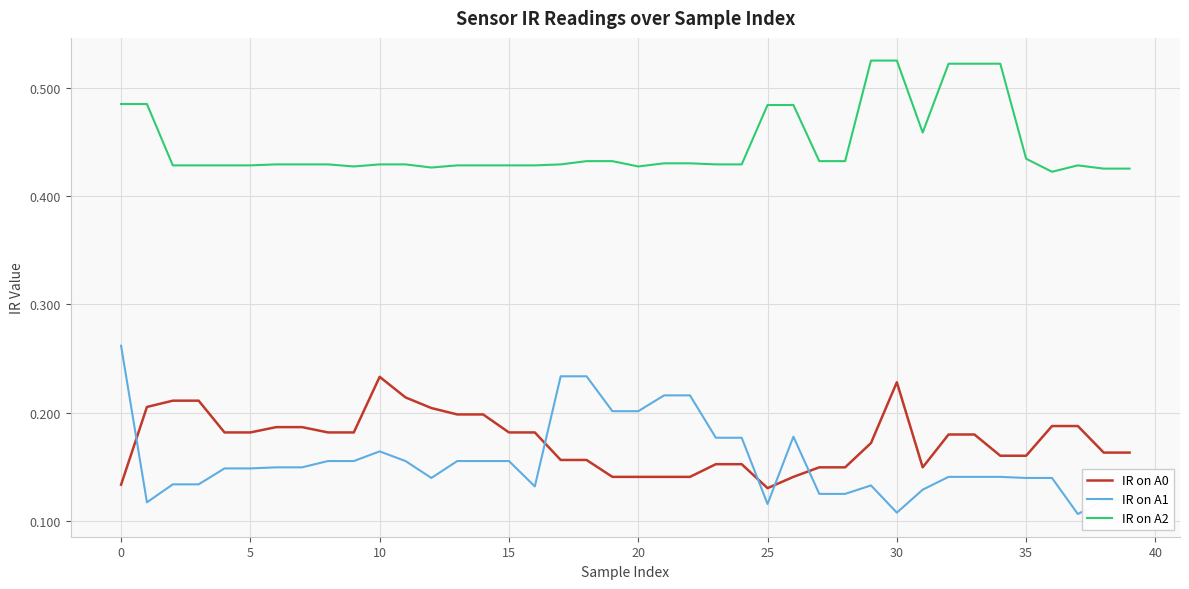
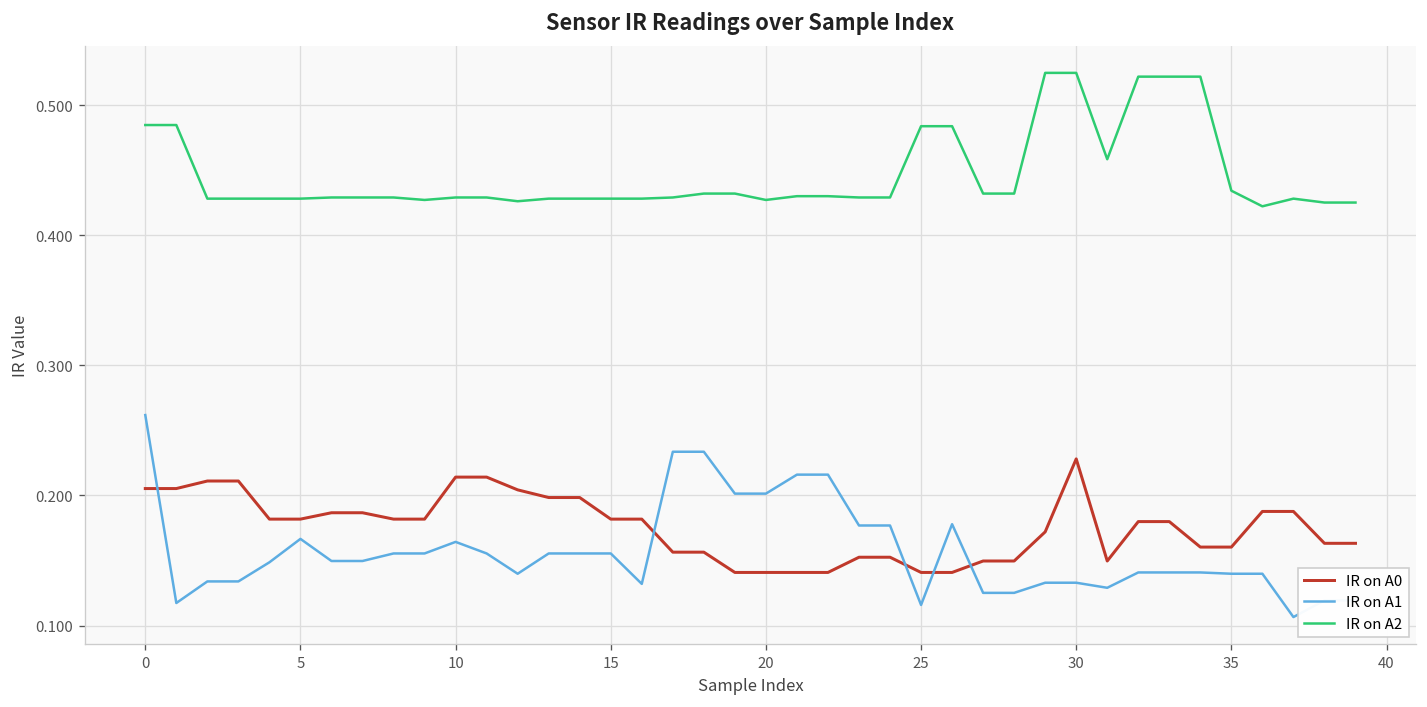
IR on A0, 0: 0.134 -> 0.205
IR on A1, 5: 0.149 -> 0.167
IR on A0, 10: 0.233 -> 0.214
IR on A0, 25: 0.130 -> 0.141
IR on A1, 30: 0.108 -> 0.133
